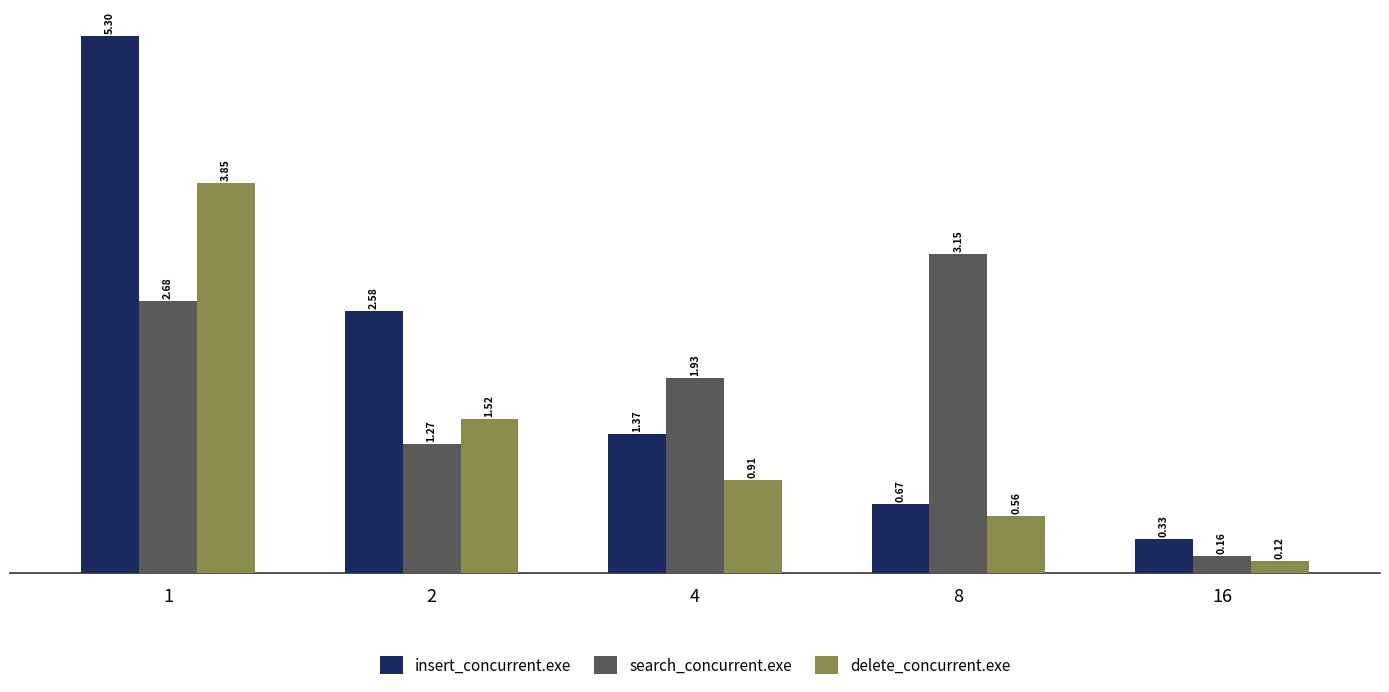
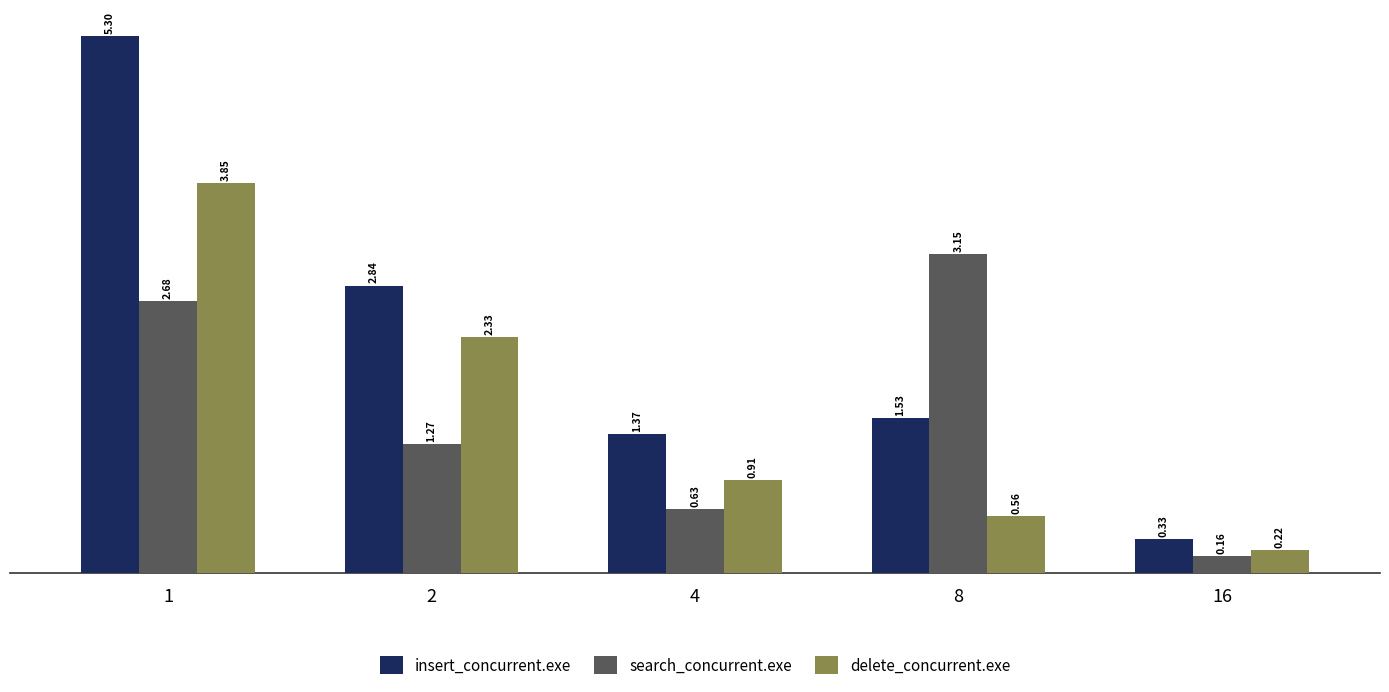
insert_concurrent.exe, 2: 2.58 -> 2.84
delete_concurrent.exe, 2: 1.52 -> 2.33
search_concurrent.exe, 4: 1.93 -> 0.63
insert_concurrent.exe, 8: 0.67 -> 1.53
delete_concurrent.exe, 16: 0.12 -> 0.22
